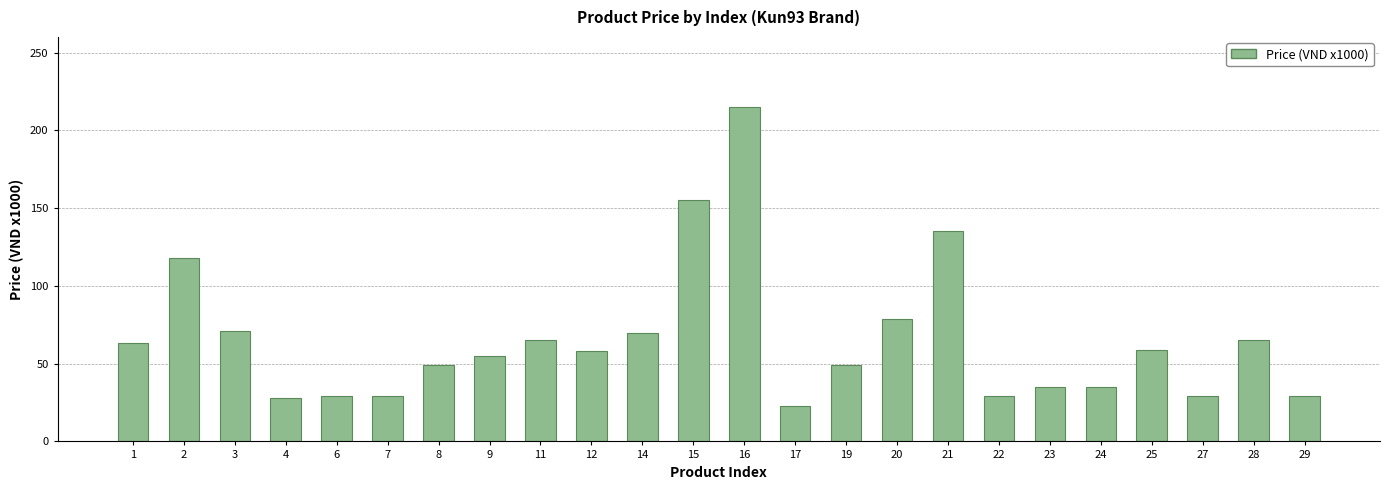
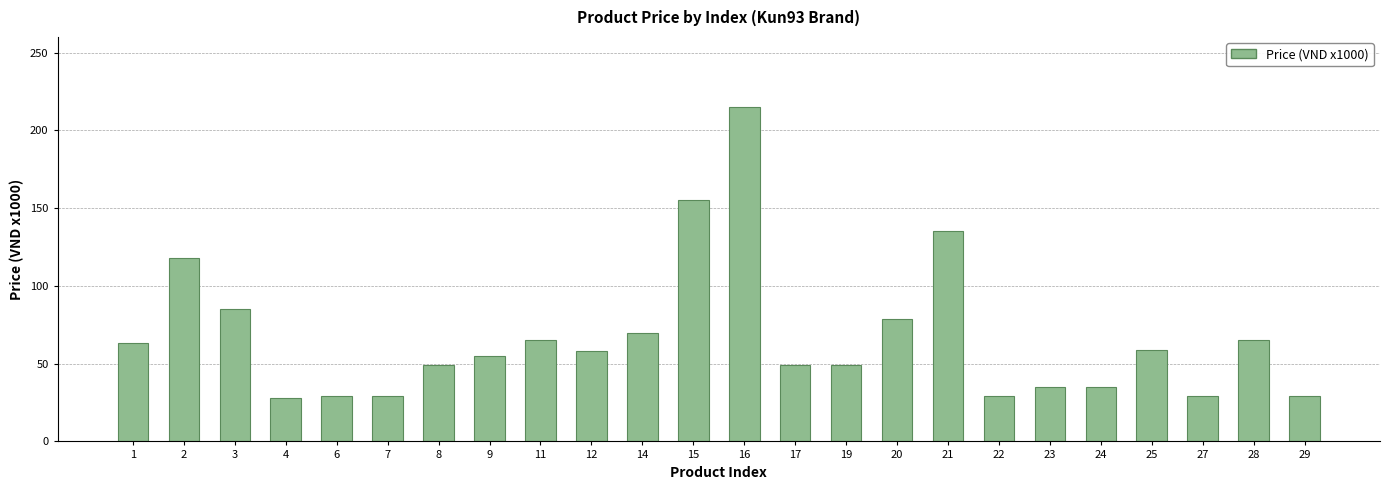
3: 71 -> 85
17: 23 -> 49
